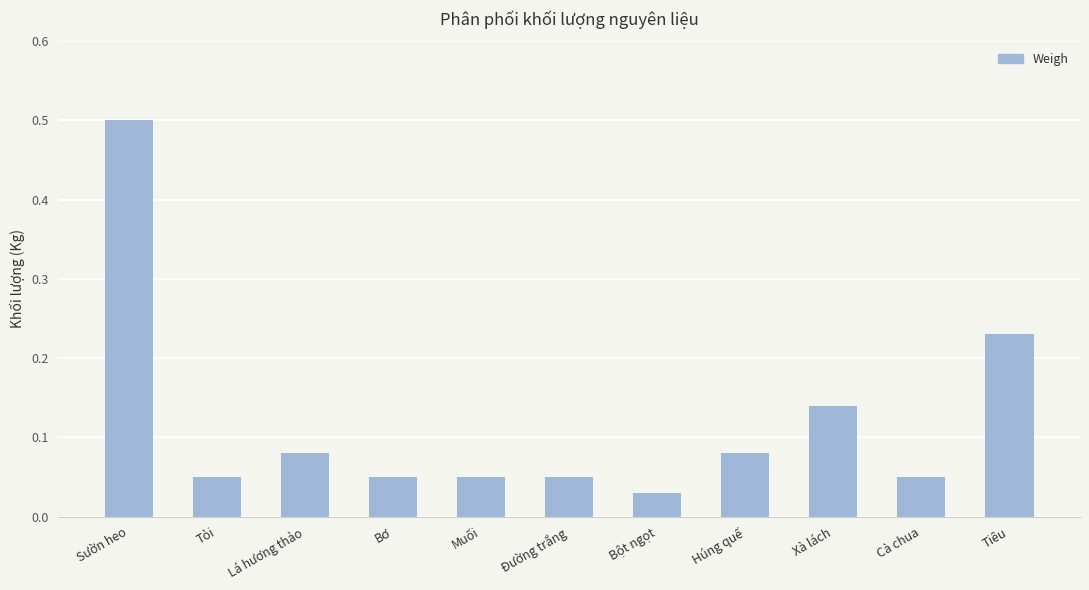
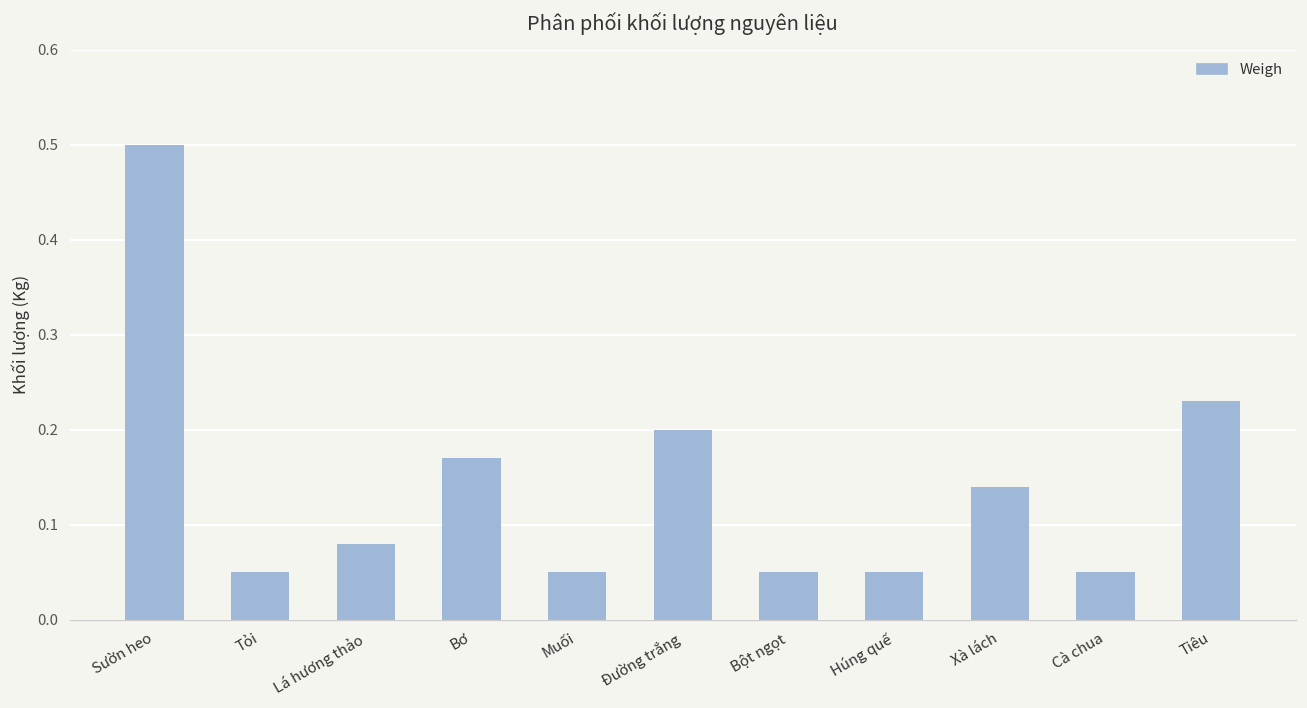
Bơ: 0.05 -> 0.17
Đường trắng: 0.05 -> 0.20
Bột ngọt: 0.03 -> 0.05
Húng quế: 0.08 -> 0.05
